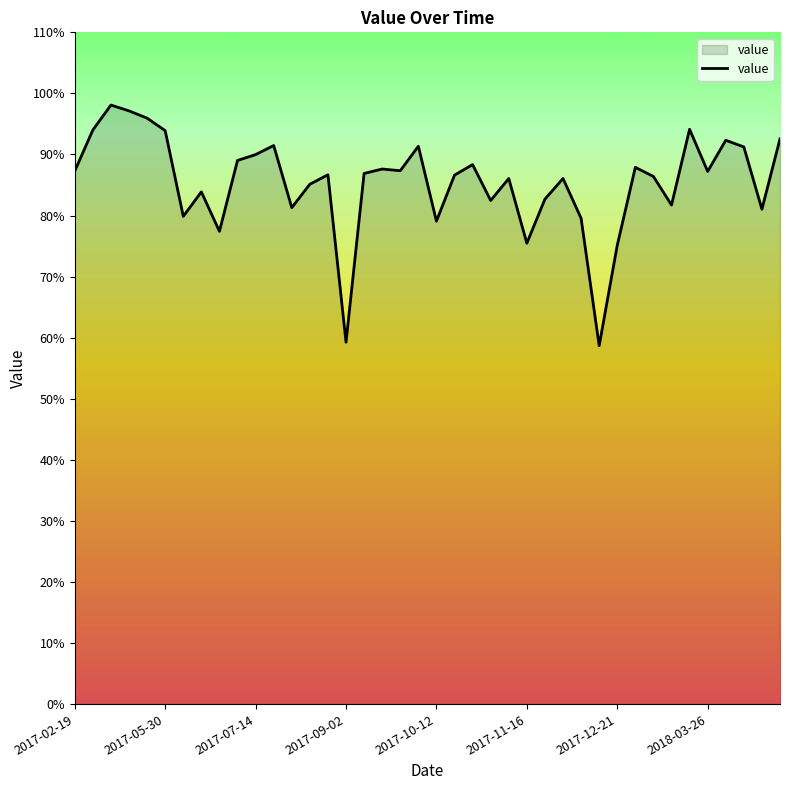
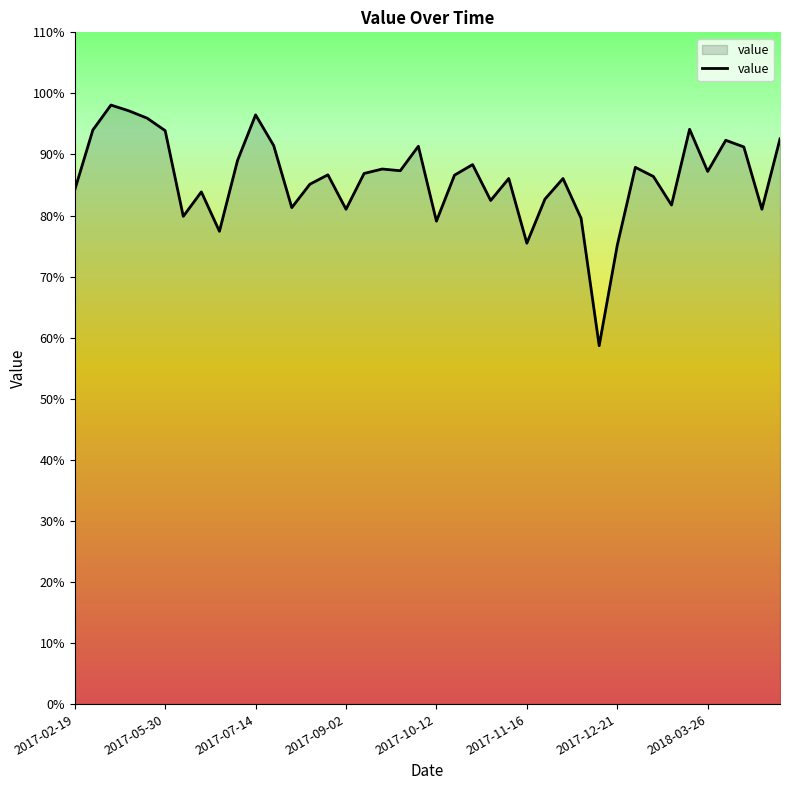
2017-02-19: 87% -> 84%
2017-07-14: 90% -> 96%
2017-09-02: 59% -> 81%
